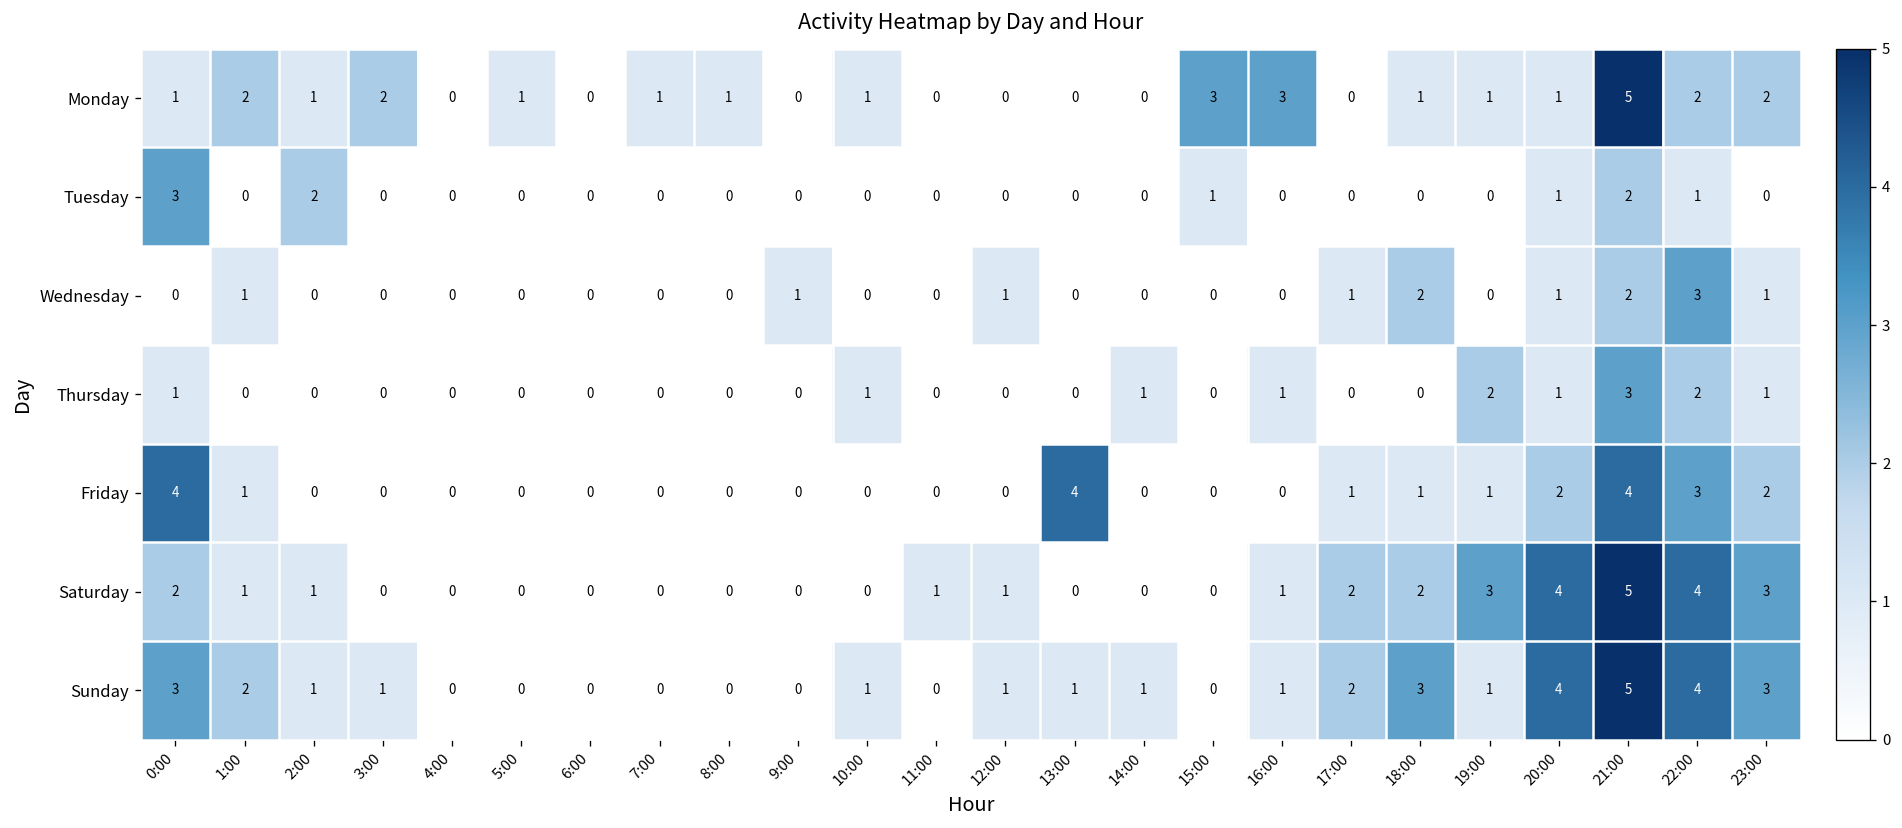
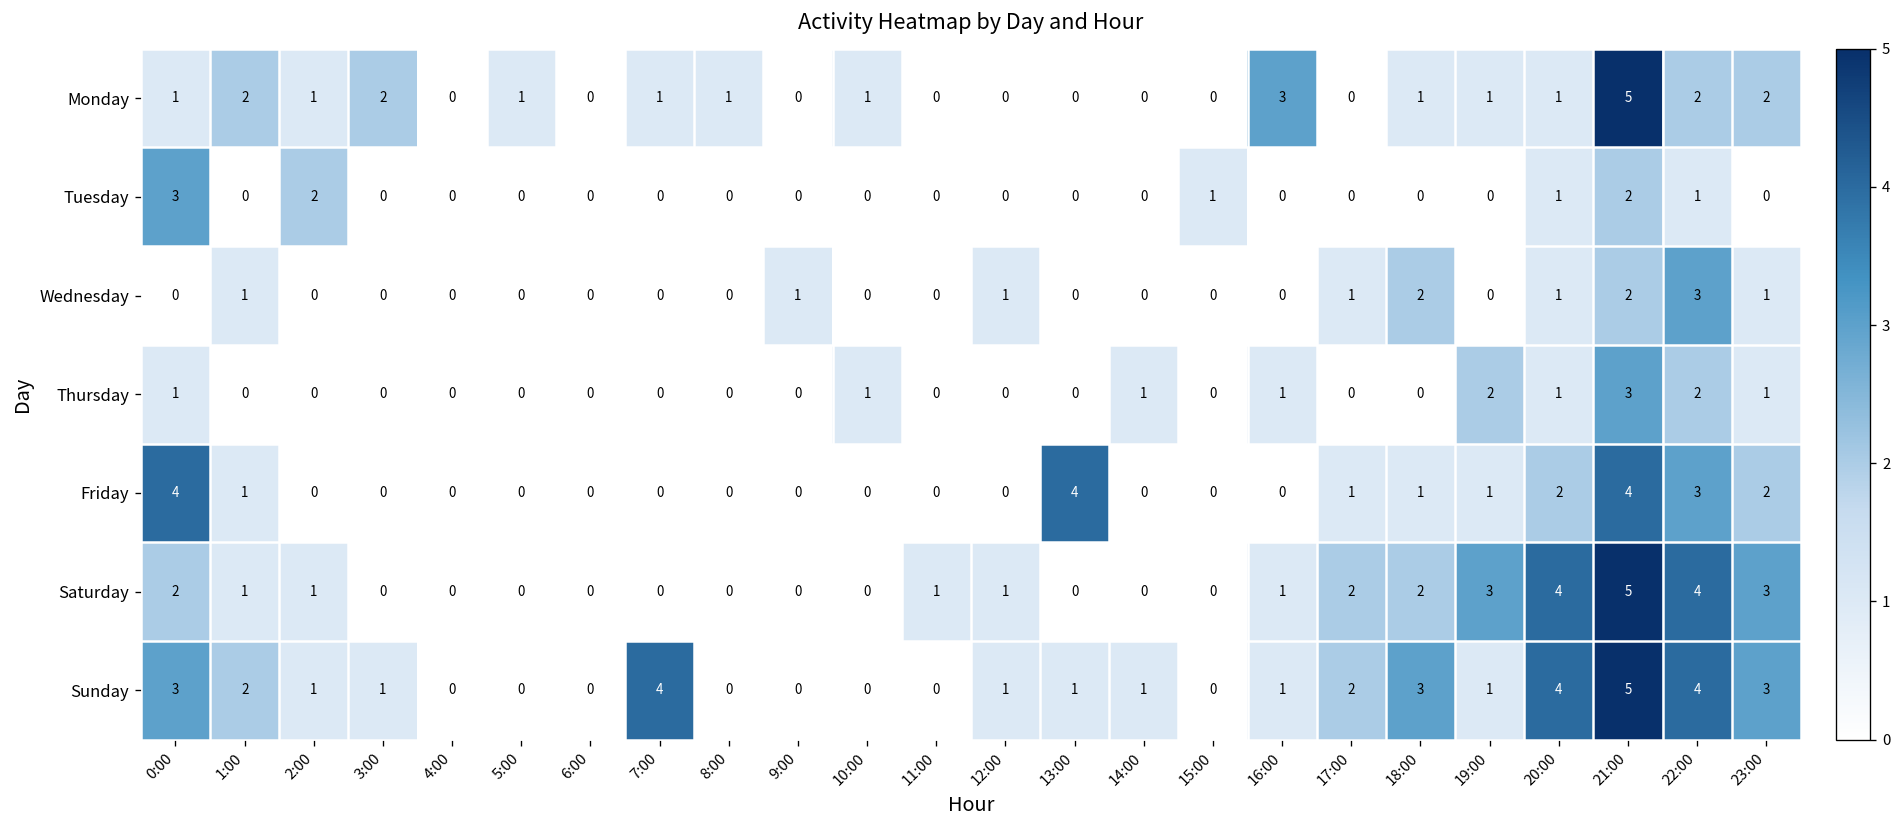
Monday, 15:00: 3 -> 0
Sunday, 7:00: 0 -> 4
Sunday, 10:00: 1 -> 0
